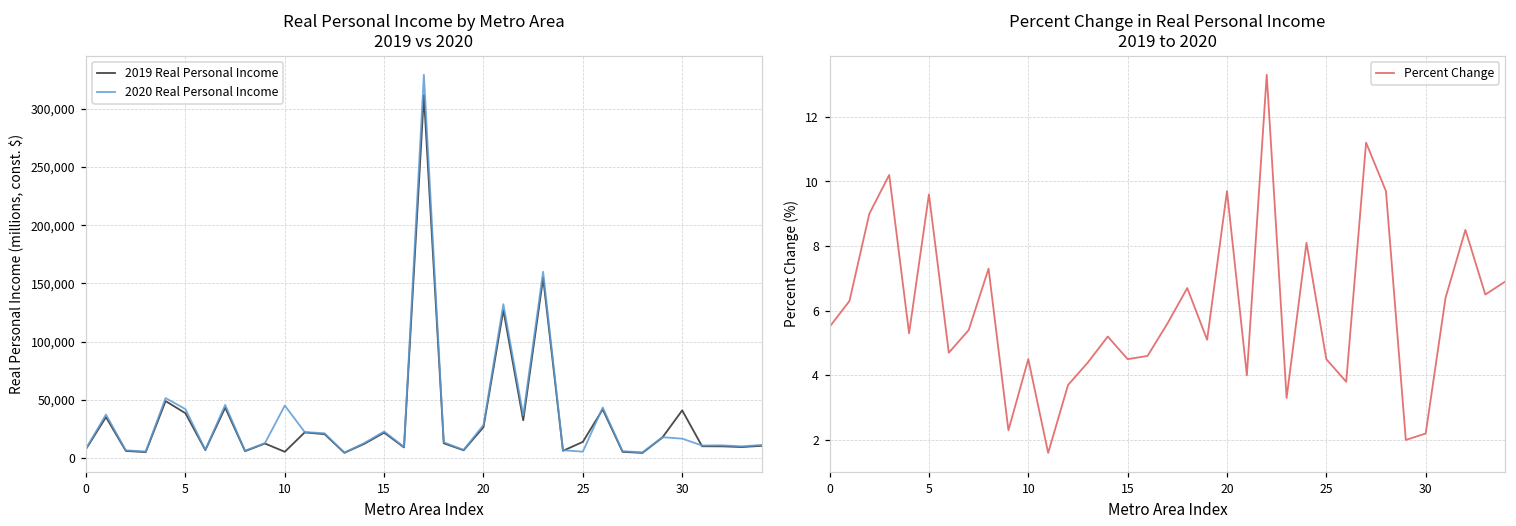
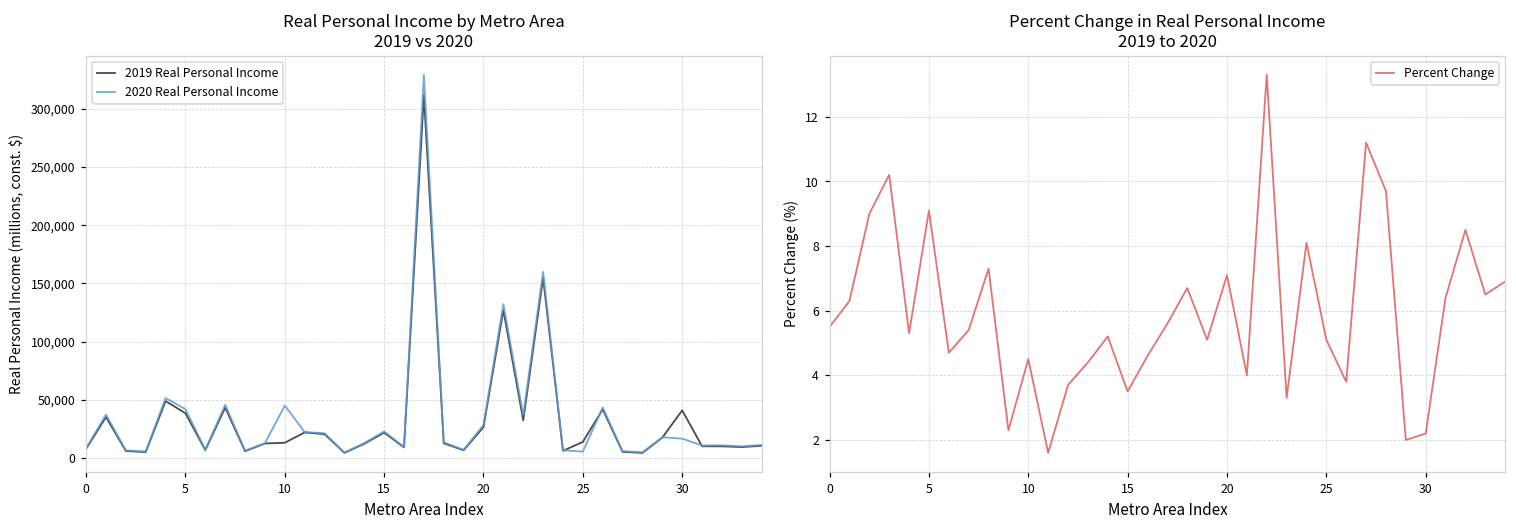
Real Personal Income by Metro Area 2019 vs 2020, 2019 Real Personal Income, 10: 5,000 -> 13,000
Percent Change in Real Personal Income 2019 to 2020, 5: 9.6 -> 9.1
Percent Change in Real Personal Income 2019 to 2020, 15: 4.5 -> 3.5
Percent Change in Real Personal Income 2019 to 2020, 20: 9.7 -> 7.1
Percent Change in Real Personal Income 2019 to 2020, 25: 4.5 -> 5.1
